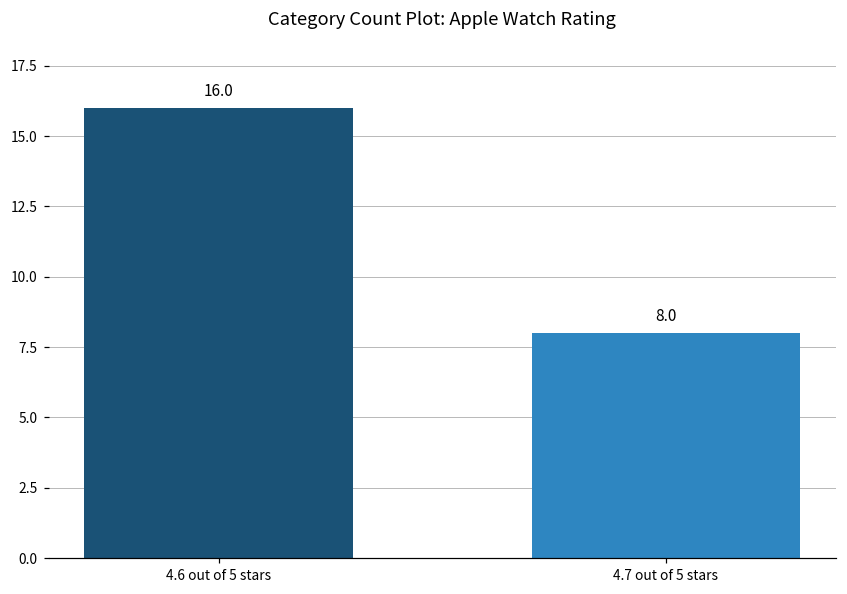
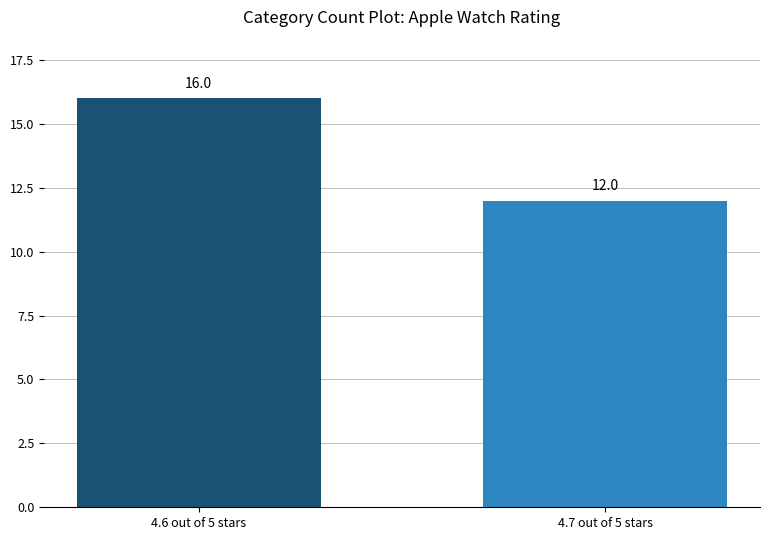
4.7 out of 5 stars: 8.0 -> 12.0
